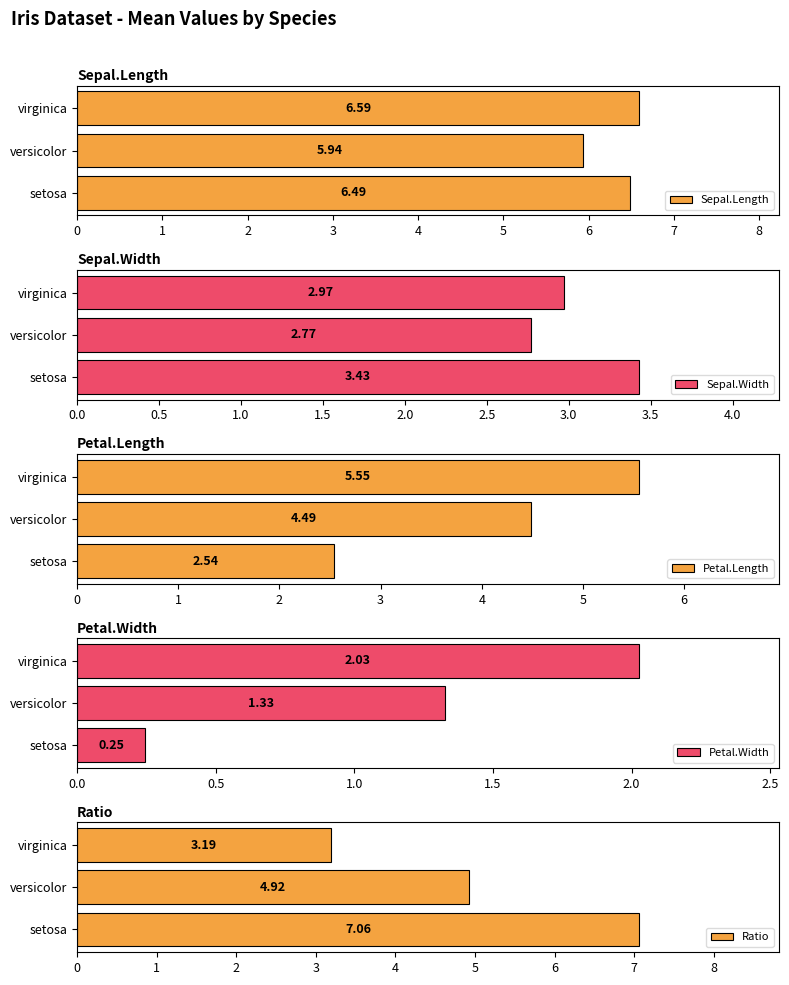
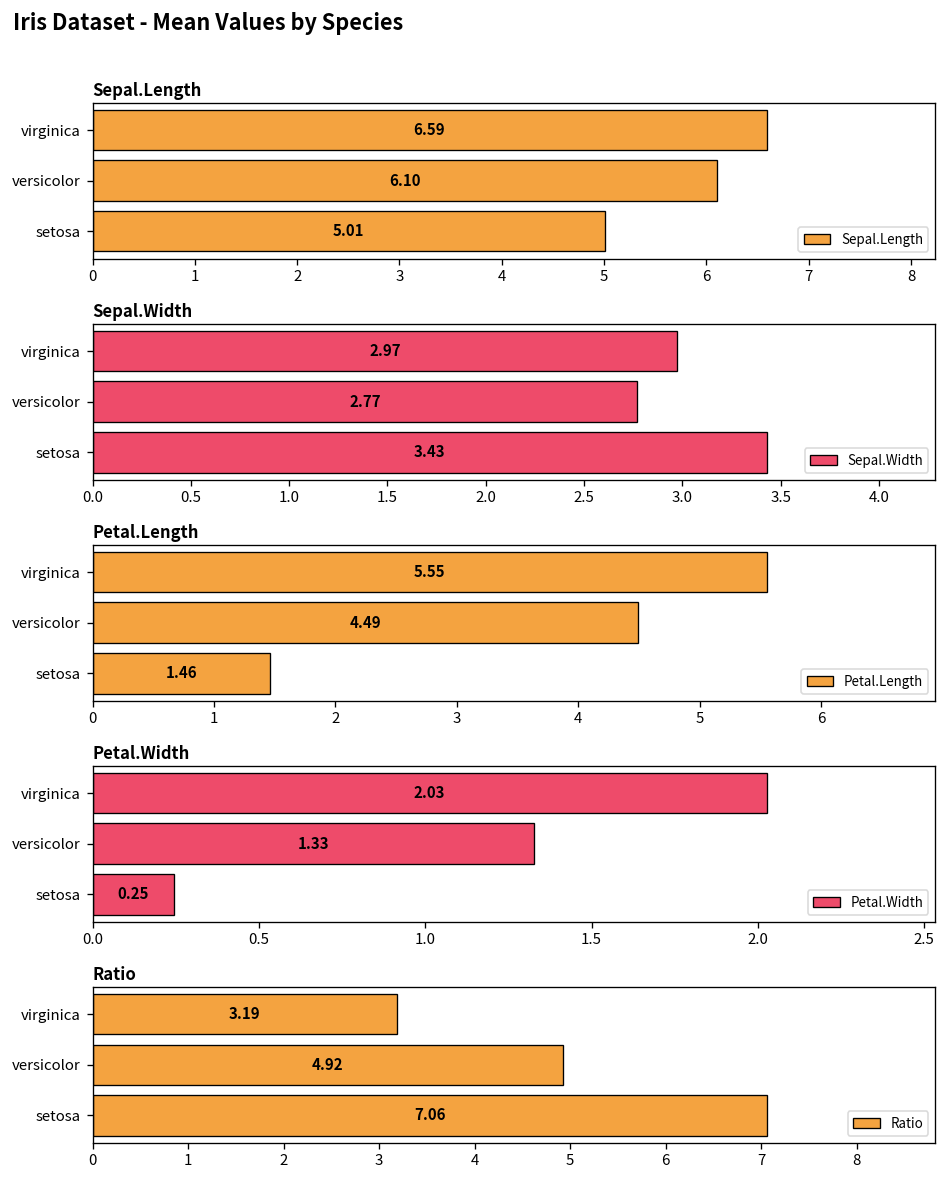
Sepal.Length, versicolor: 5.94 -> 6.10
Sepal.Length, setosa: 6.49 -> 5.01
Petal.Length, setosa: 2.54 -> 1.46
